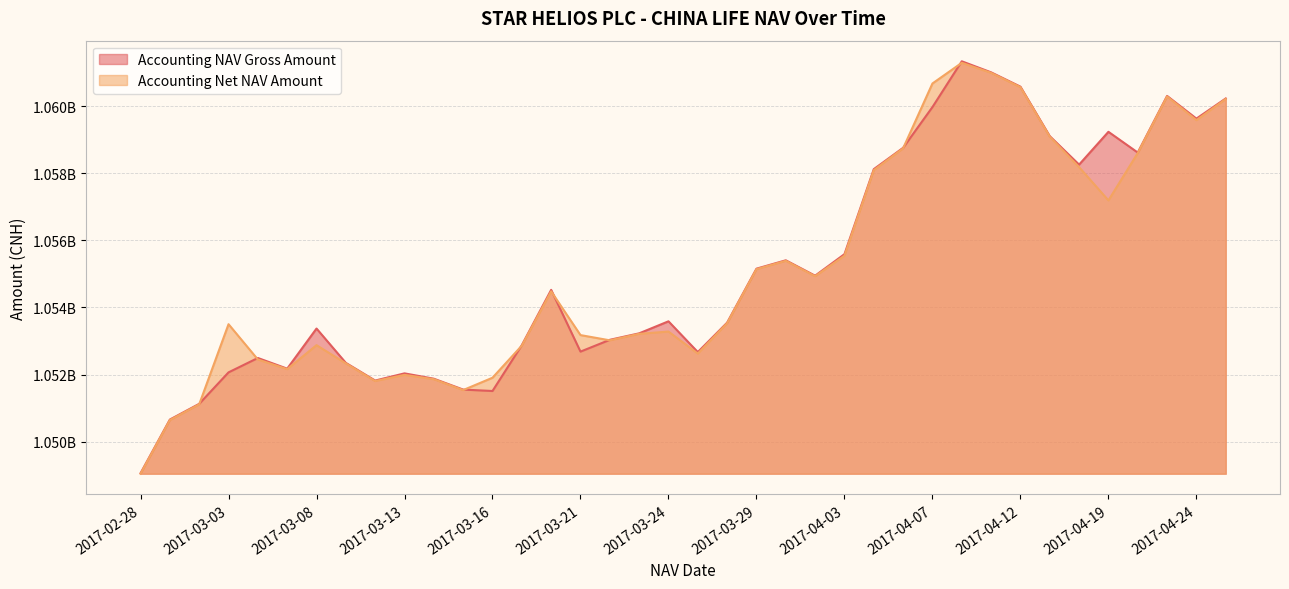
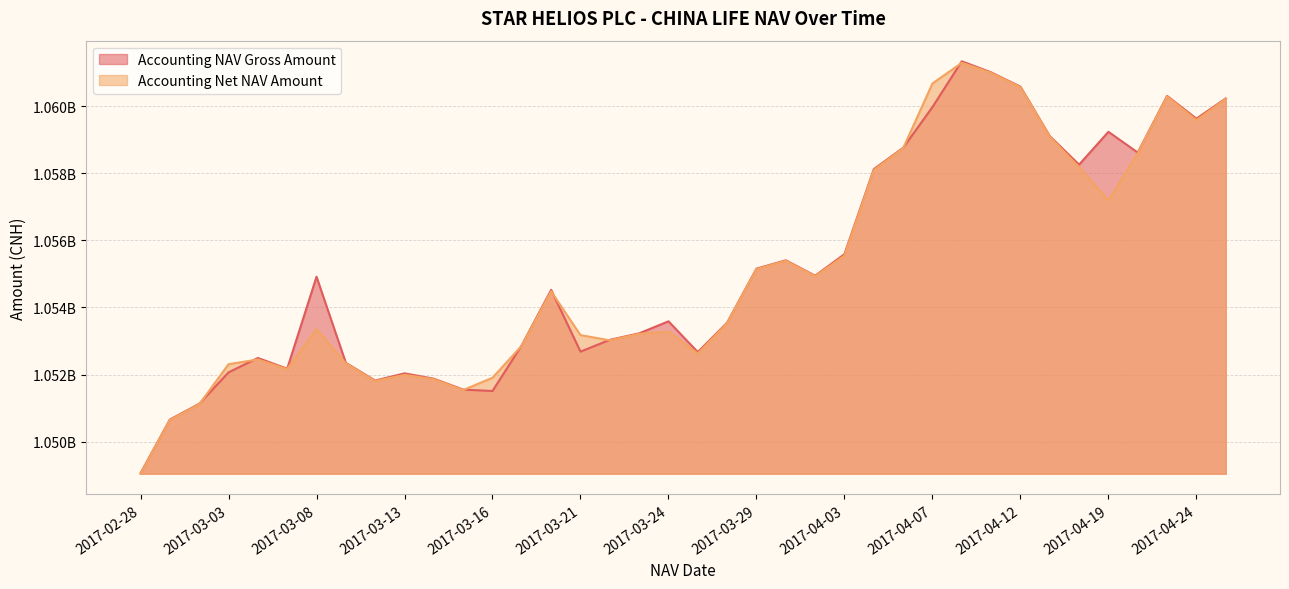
Accounting Net NAV Amount, 2017-03-03: 1053500000 -> 1052300000
Accounting NAV Gross Amount, 2017-03-08: 1053400000 -> 1054900000
Accounting Net NAV Amount, 2017-03-08: 1052900000 -> 1053400000
